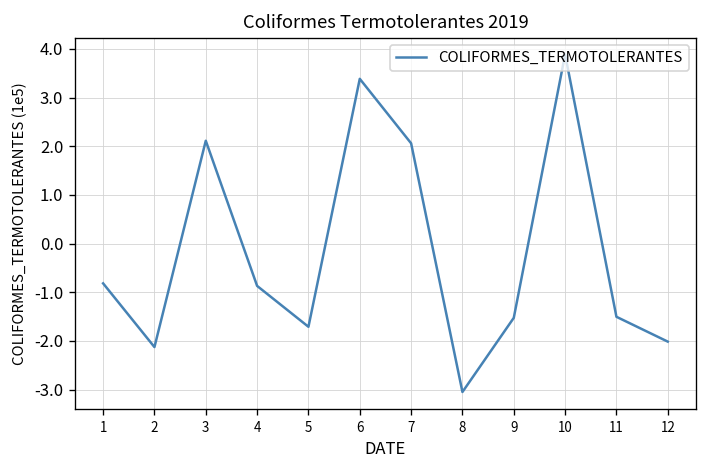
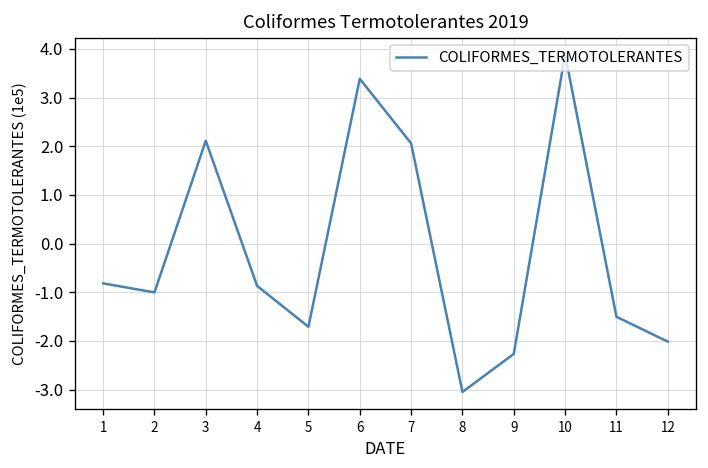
2: -2.1 -> -1.0
9: -1.5 -> -2.3
